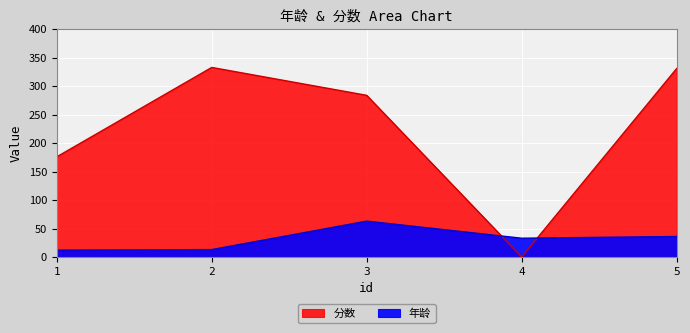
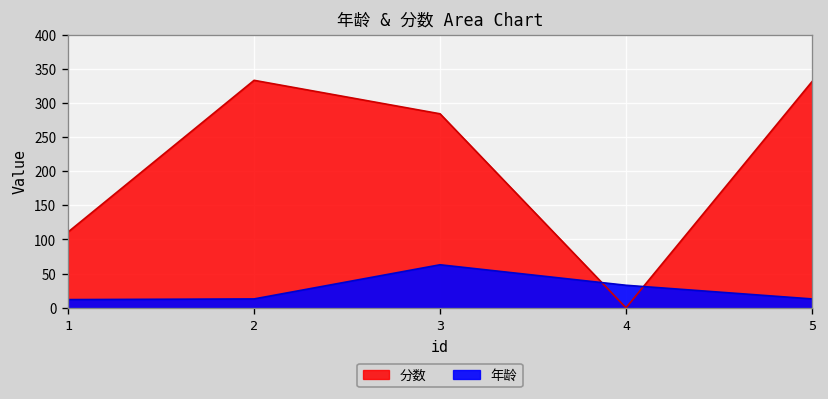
分数, 1: 180 -> 110
年龄, 5: 40 -> 10
